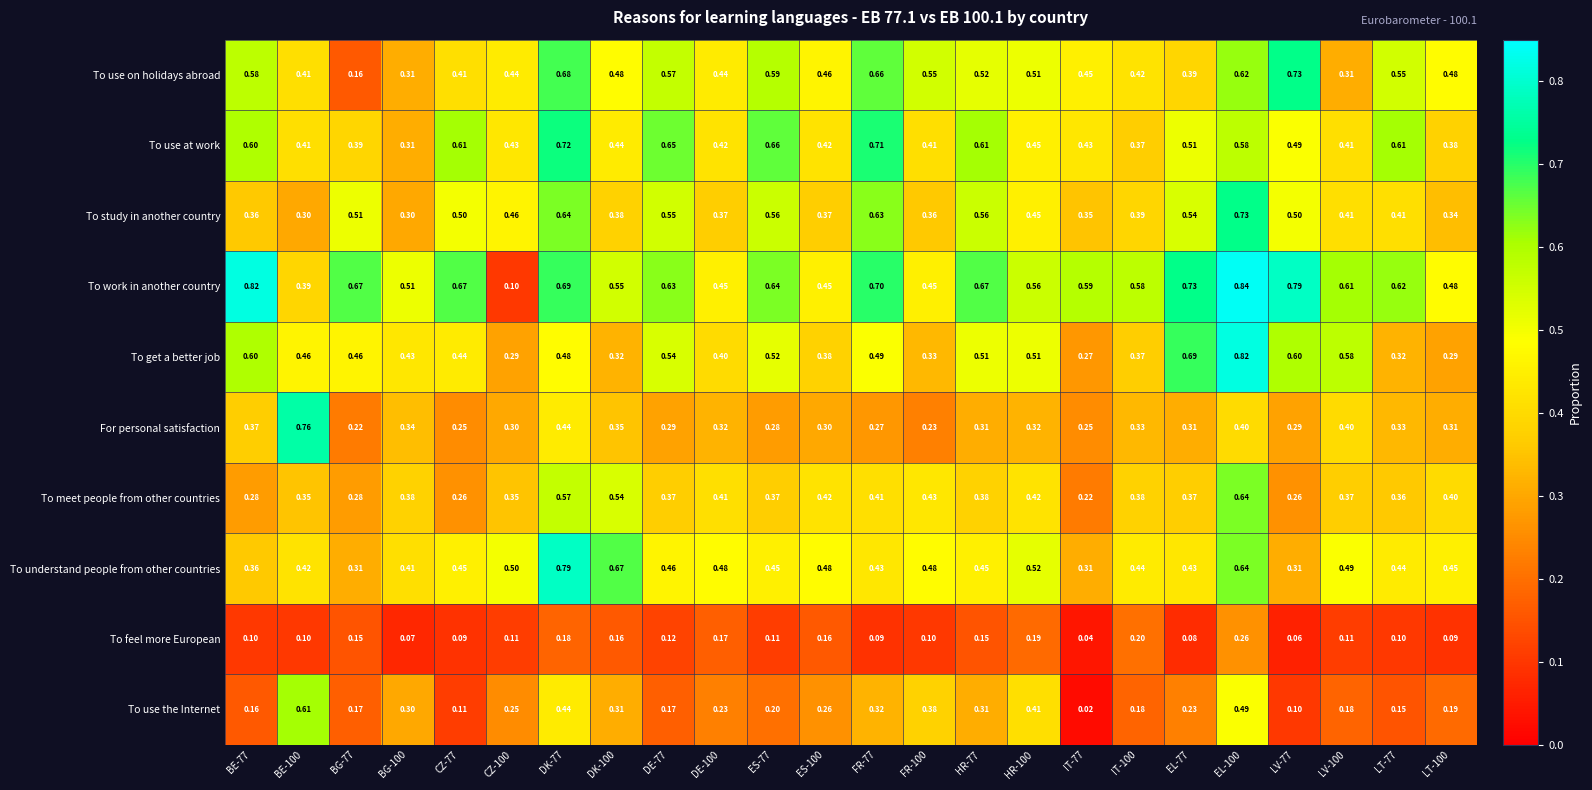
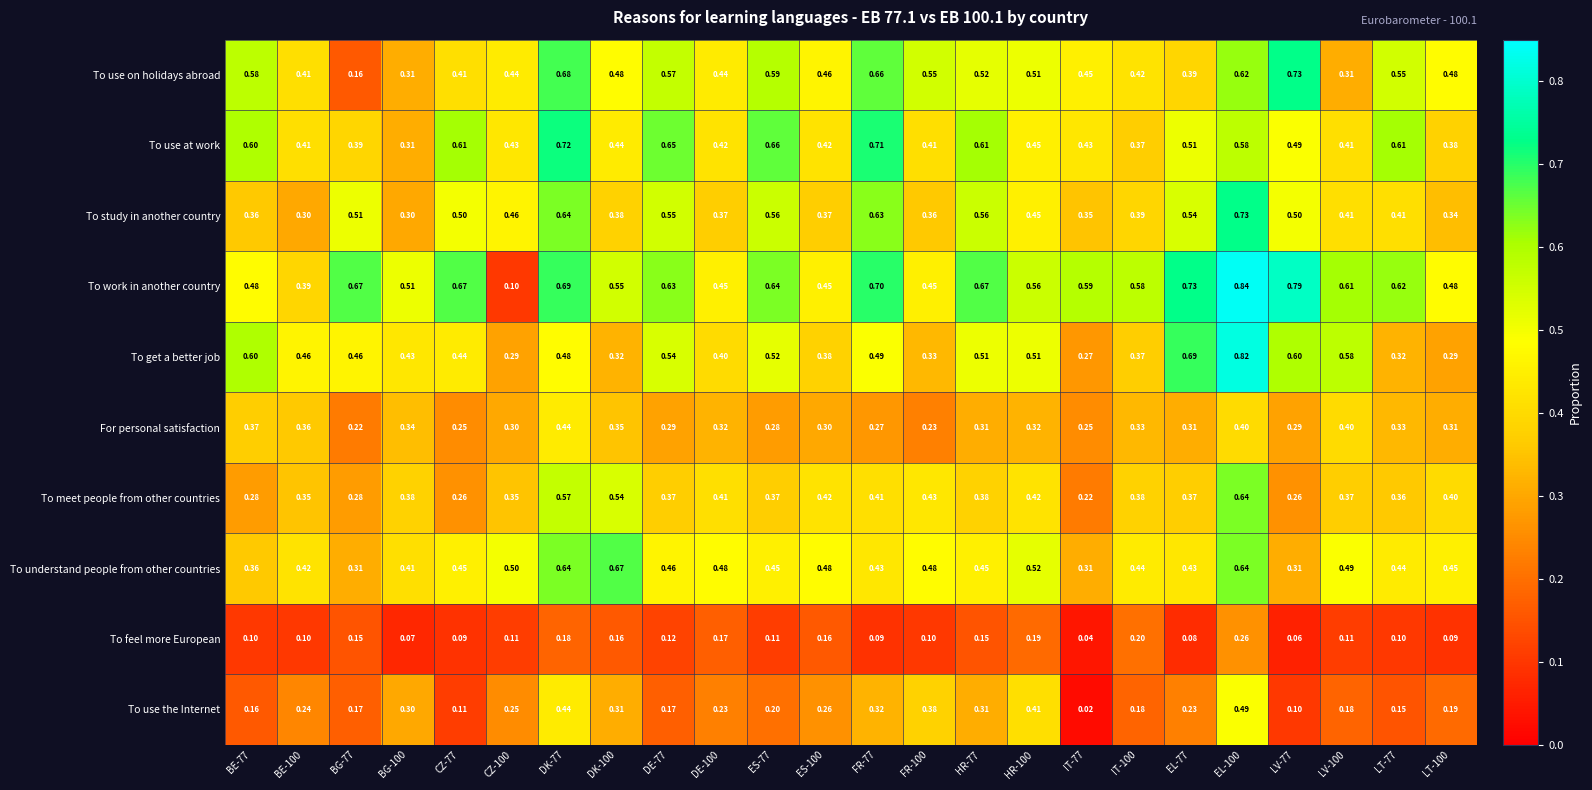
To work in another country, BE-77: 0.82 -> 0.48
For personal satisfaction, BE-100: 0.76 -> 0.36
To understand people from other countries, DK-77: 0.79 -> 0.64
To use the Internet, BE-100: 0.61 -> 0.24
